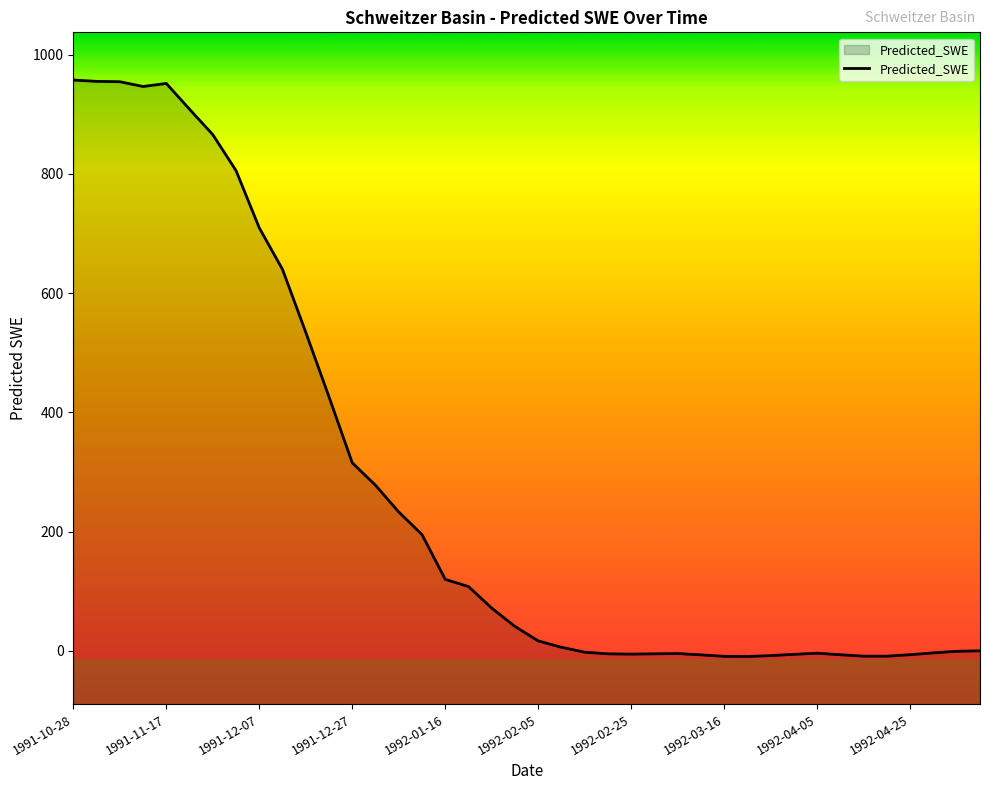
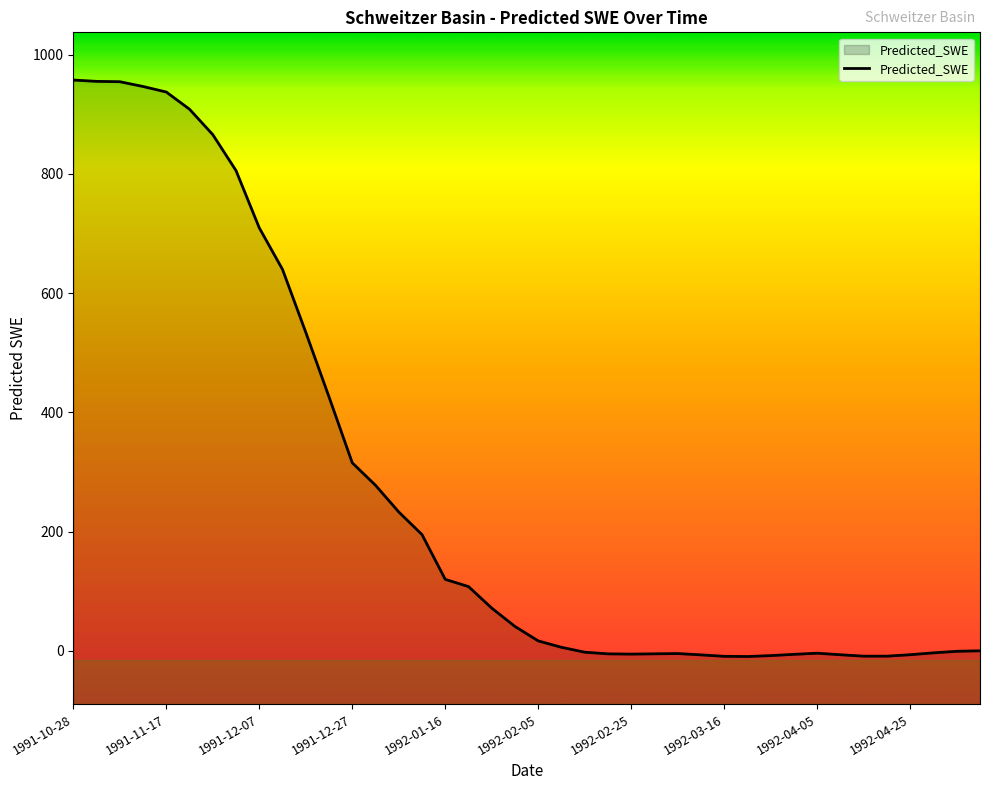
1991-11-17: 950 -> 940
